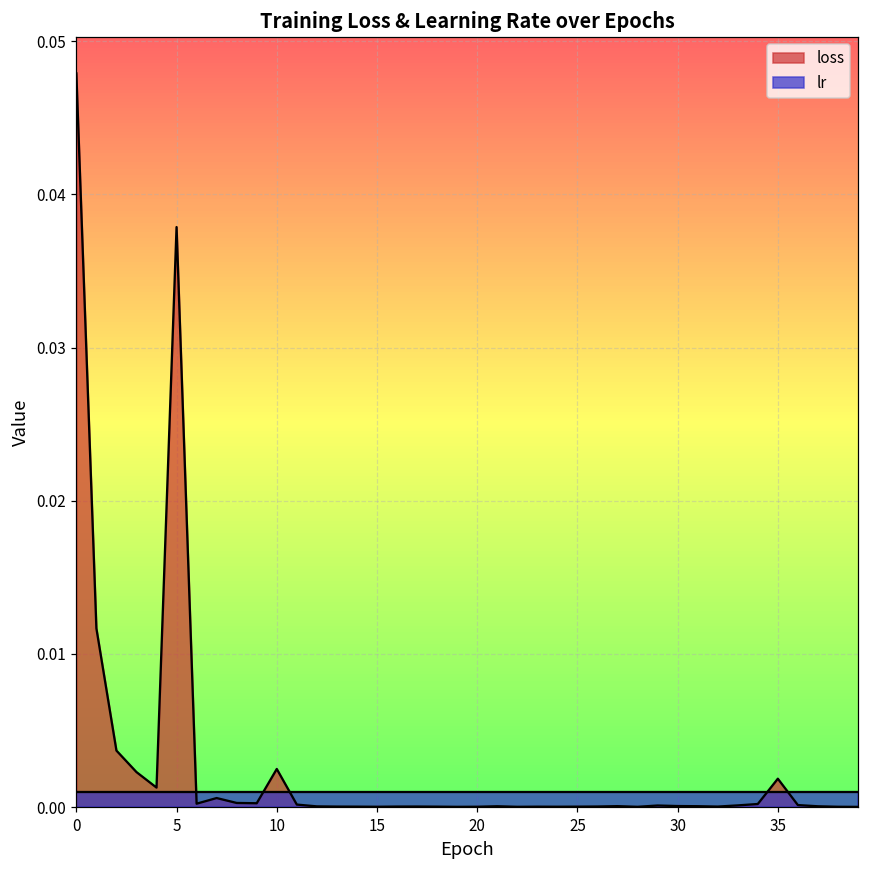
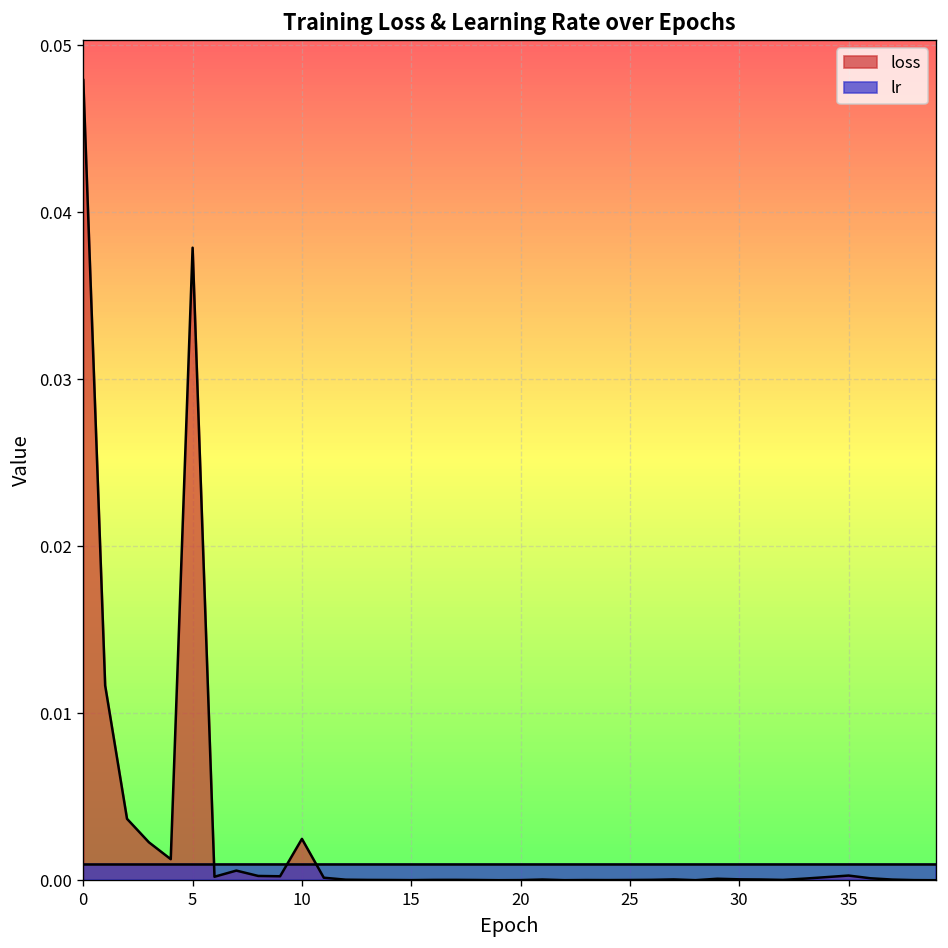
loss, 35: 0.0019 -> 0.0003
